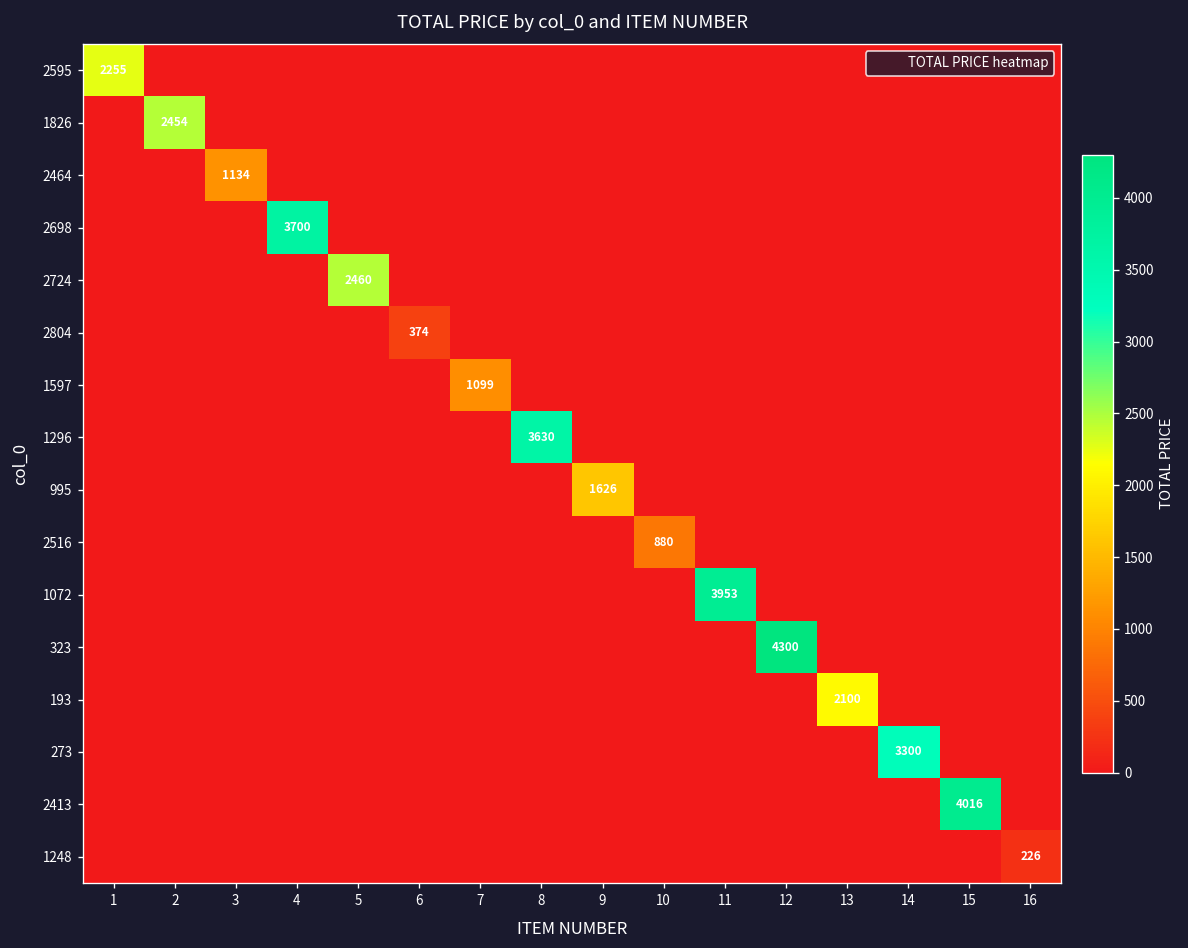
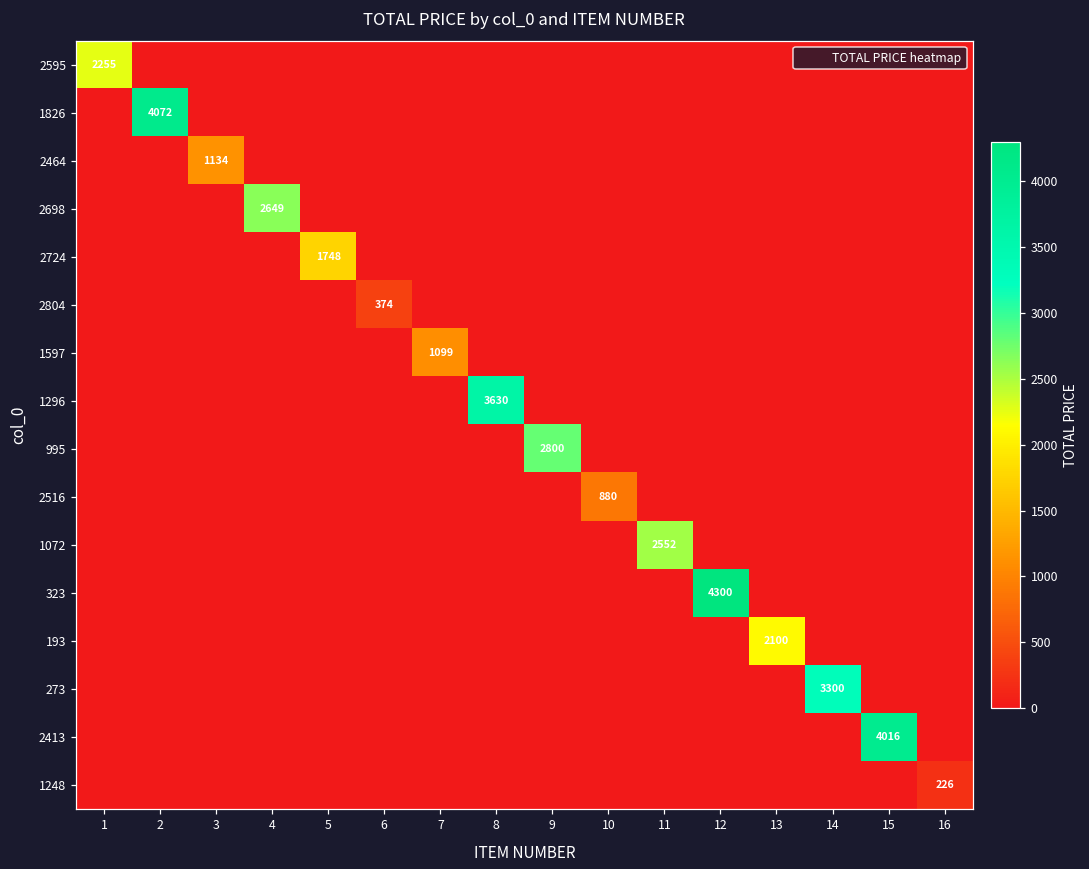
1826, 2: 2454 -> 4072
2698, 4: 3700 -> 2649
2724, 5: 2460 -> 1748
995, 9: 1626 -> 2800
1072, 11: 3953 -> 2552
